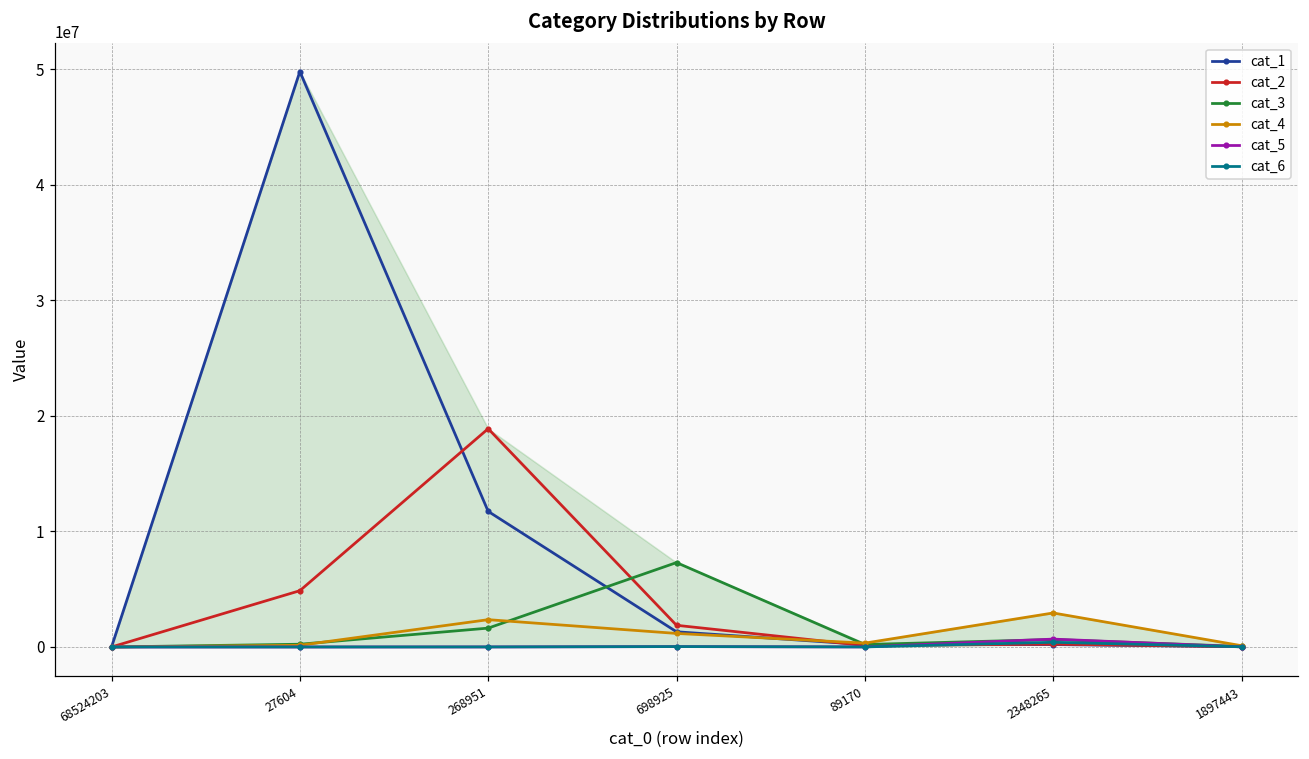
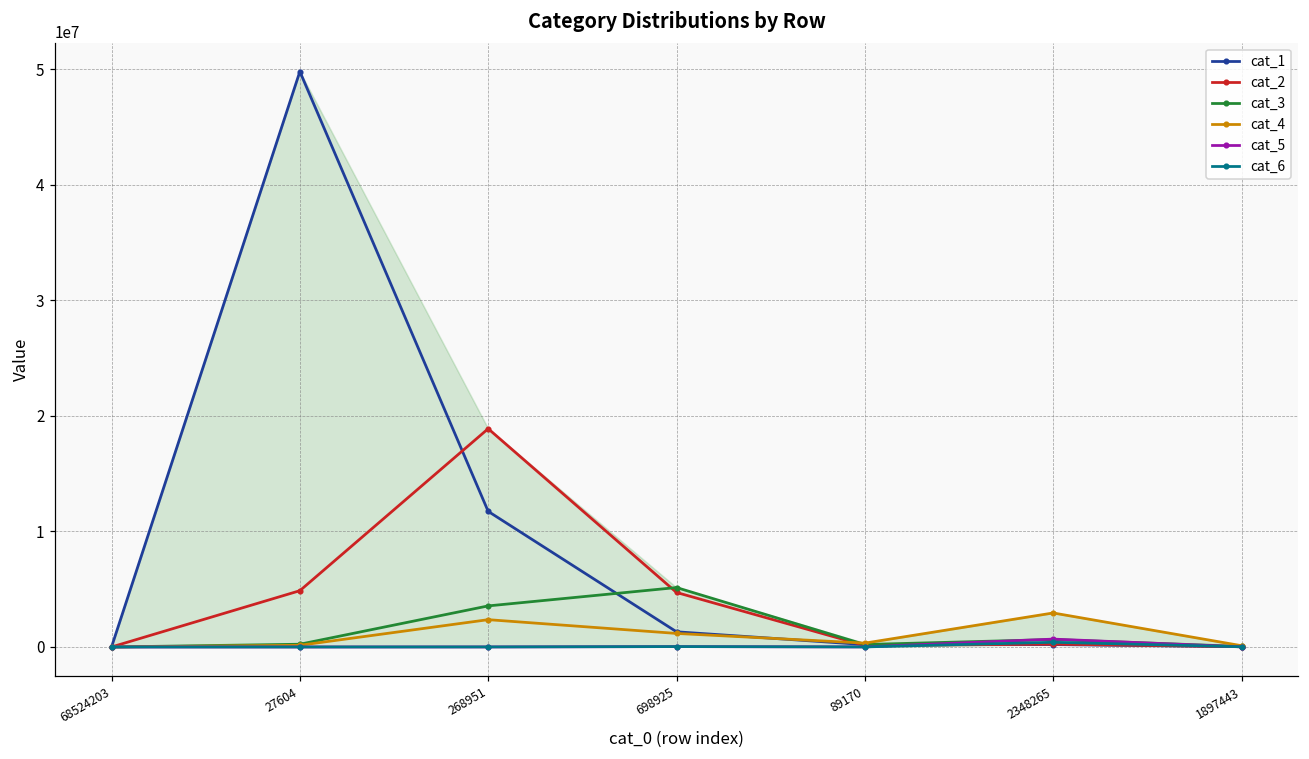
cat_3, 268951: 1600000 -> 3600000
cat_2, 698925: 1900000 -> 4700000
cat_3, 698925: 7300000 -> 5100000
